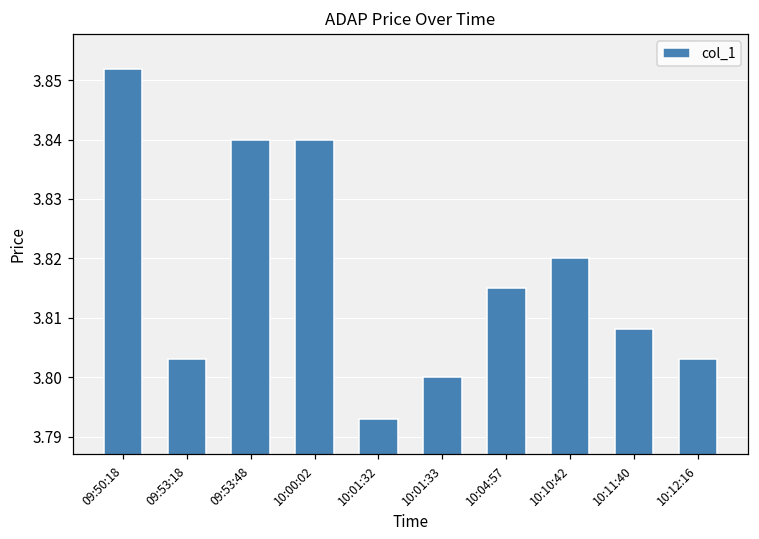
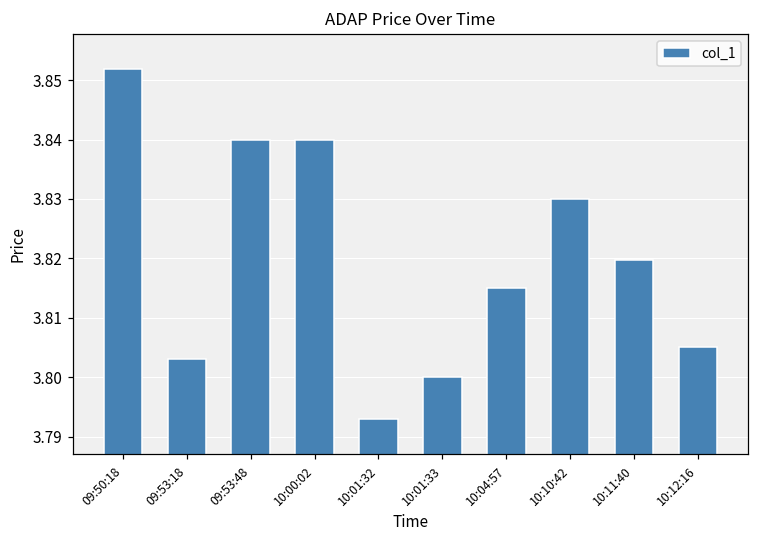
10:10:42: 3.82 -> 3.83
10:11:40: 3.808 -> 3.820
10:12:16: 3.803 -> 3.805
